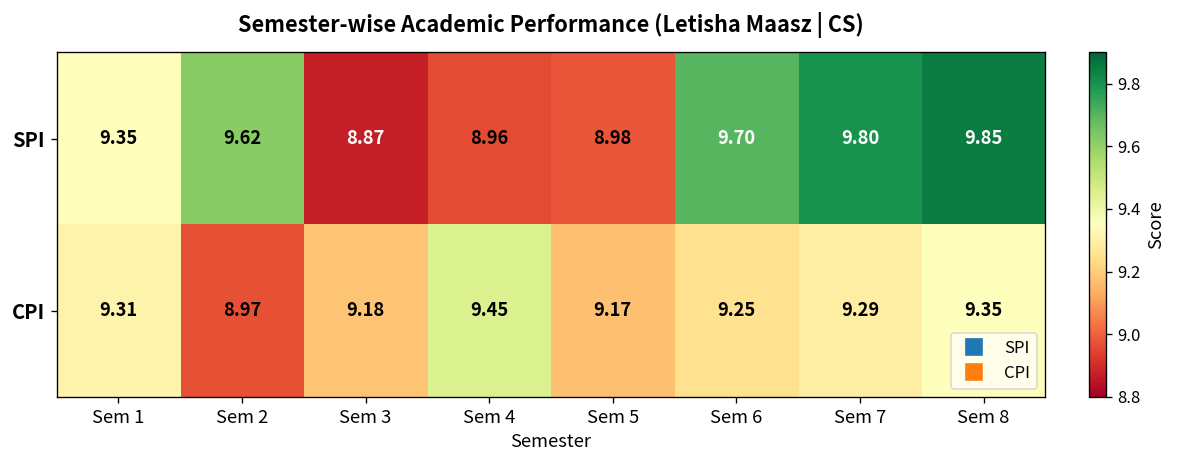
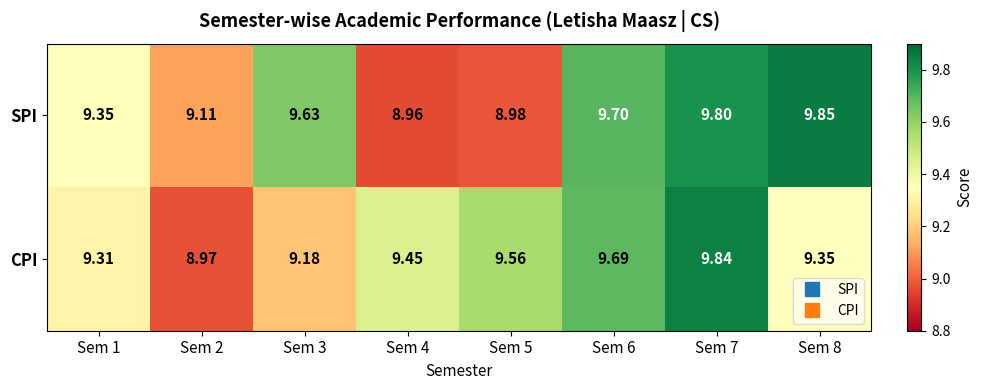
SPI, Sem 2: 9.62 -> 9.11
SPI, Sem 3: 8.87 -> 9.63
CPI, Sem 5: 9.17 -> 9.56
CPI, Sem 6: 9.25 -> 9.69
CPI, Sem 7: 9.29 -> 9.84
